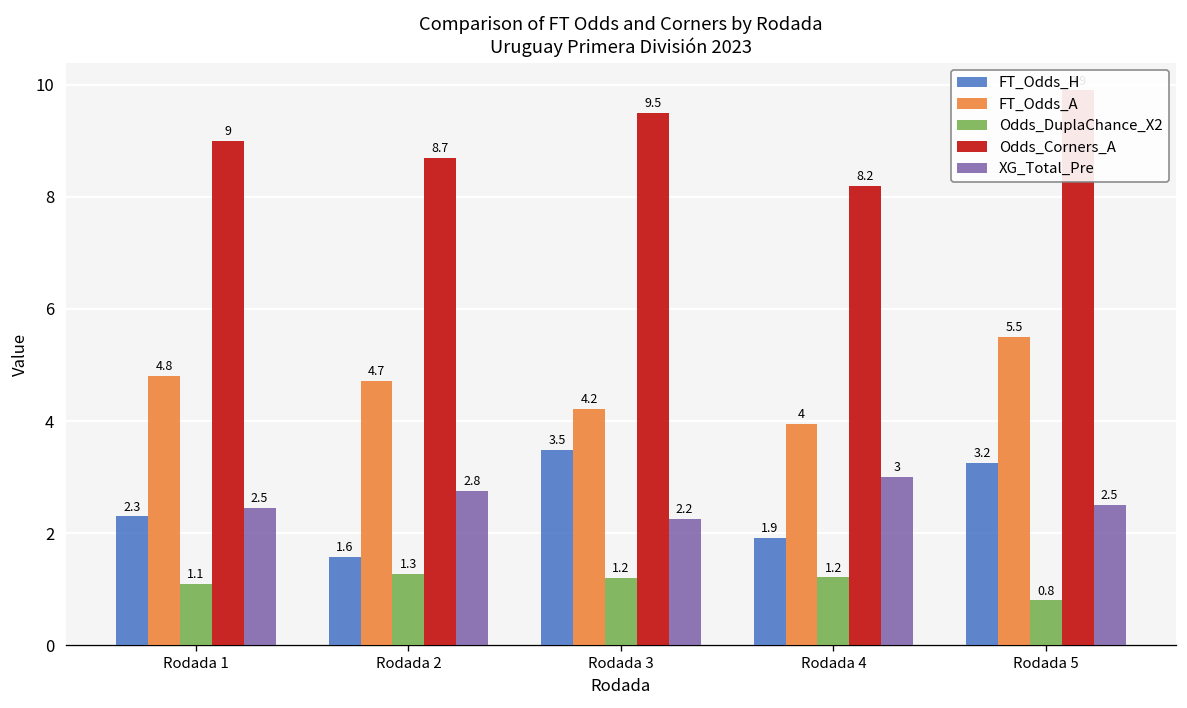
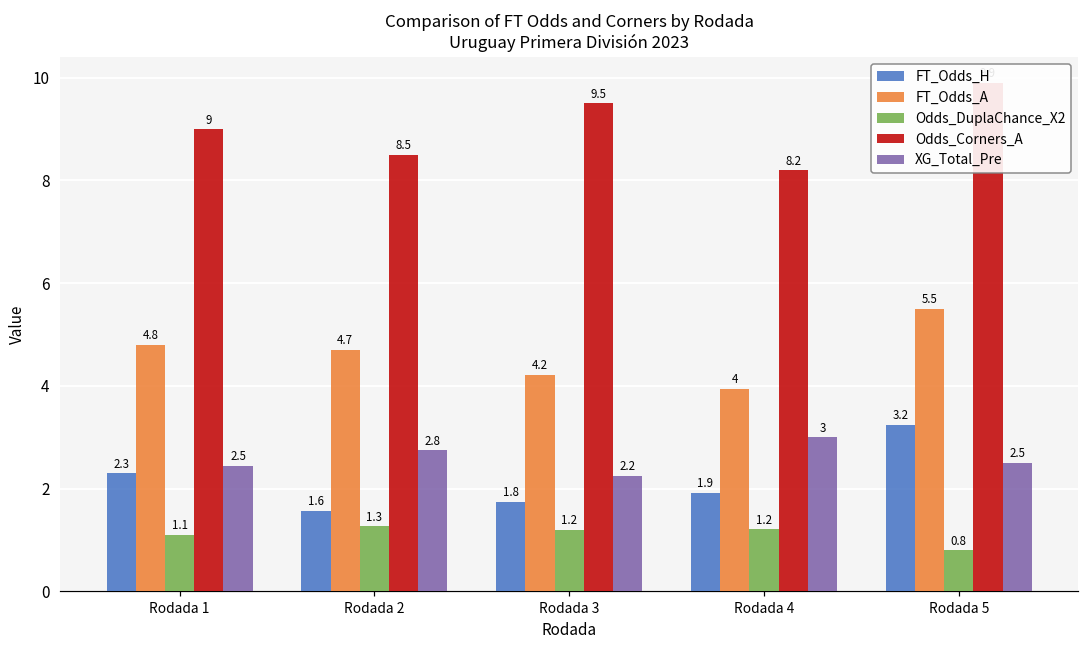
Odds_Corners_A, Rodada 2: 8.7 -> 8.5
FT_Odds_H, Rodada 3: 3.5 -> 1.8
